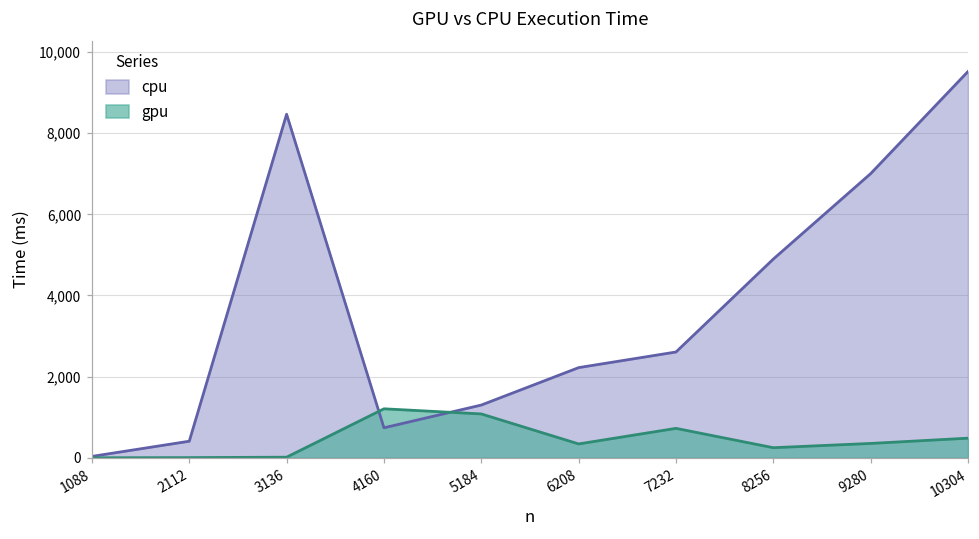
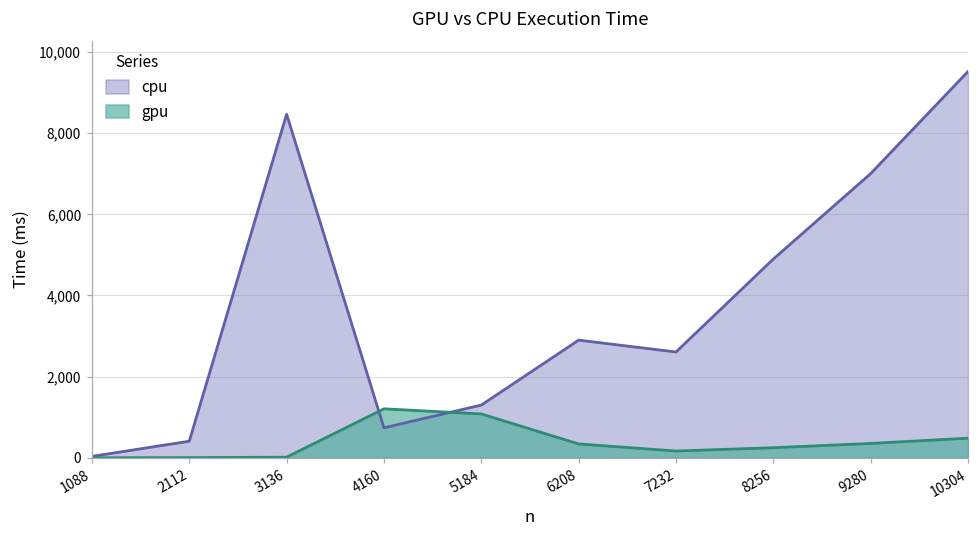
cpu, 6208: 2,200 -> 2,900
gpu, 7232: 700 -> 200
